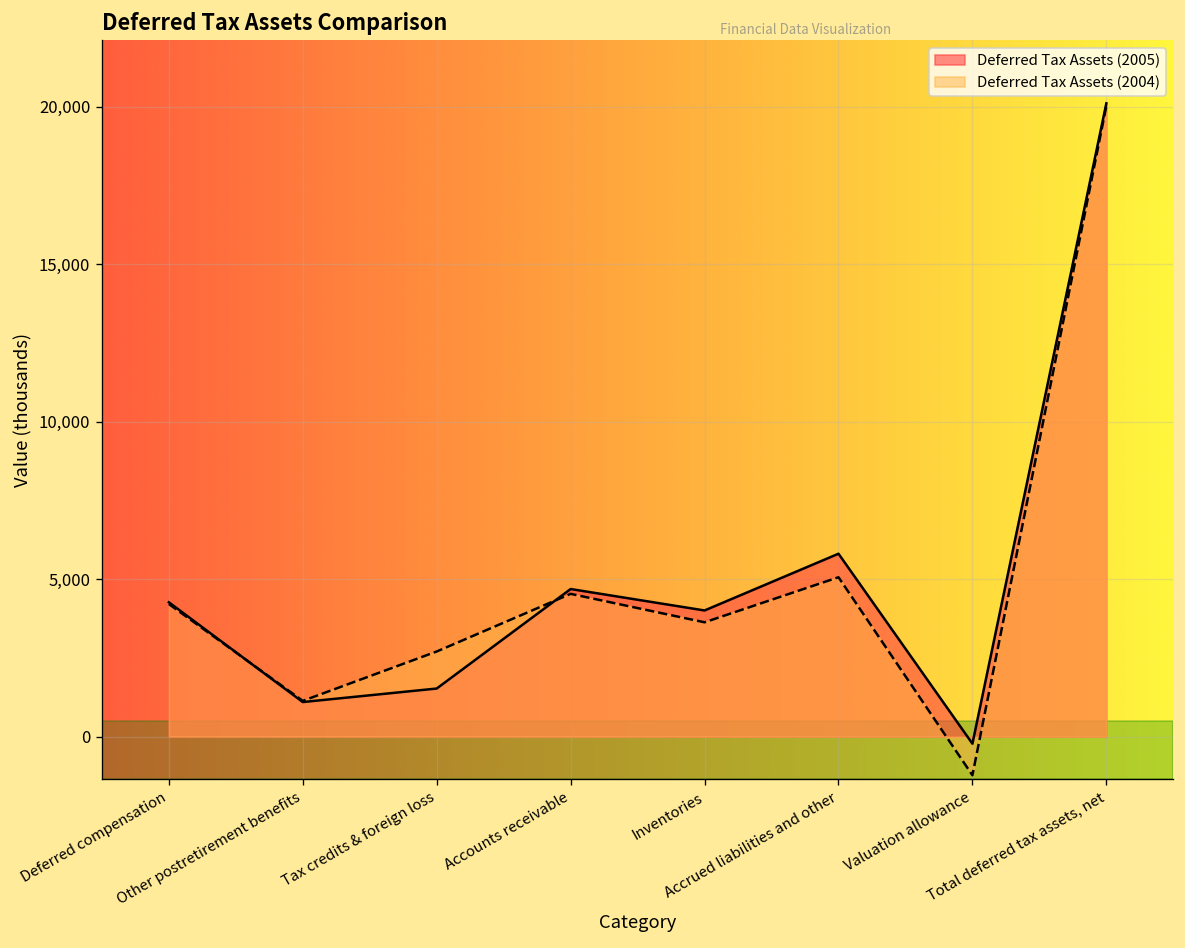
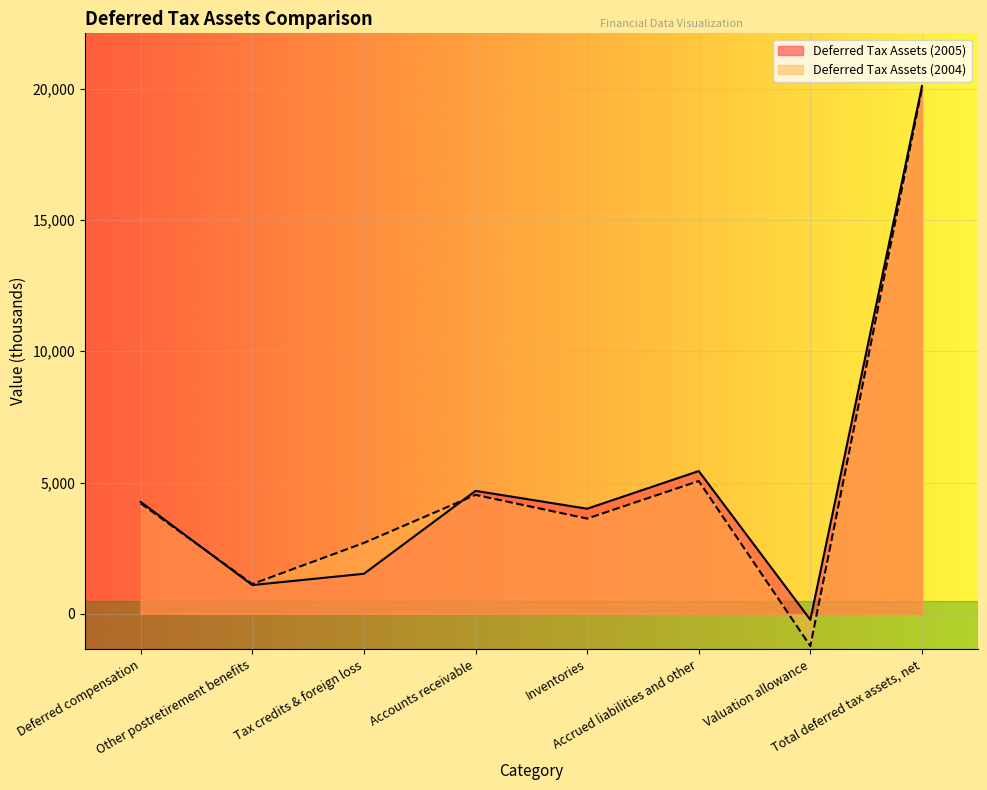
Deferred Tax Assets (2005), Accrued liabilities and other: 5,800 -> 5,400
